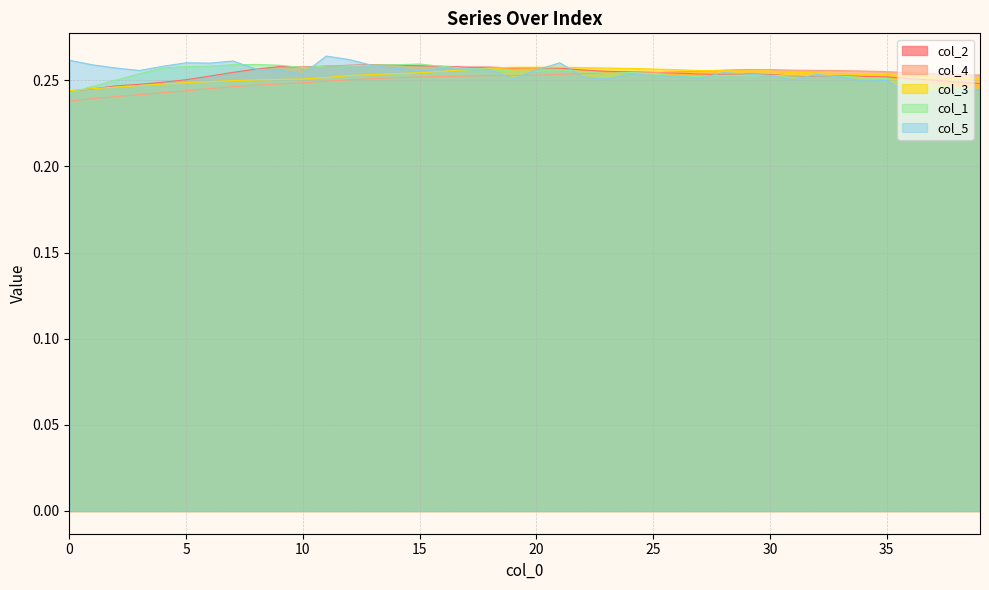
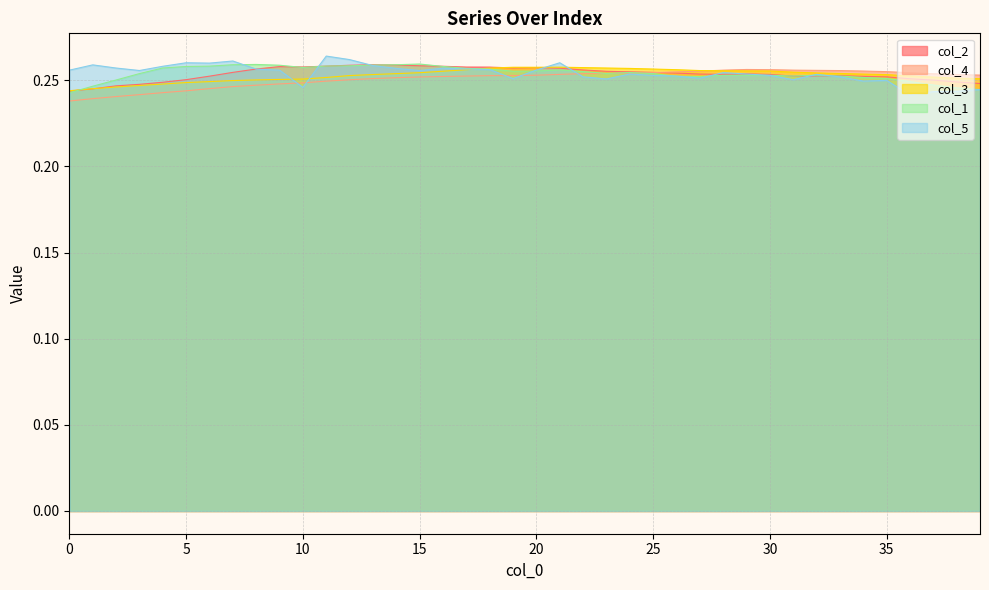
col_5, 0: 0.262 -> 0.256
col_5, 10: 0.254 -> 0.246
